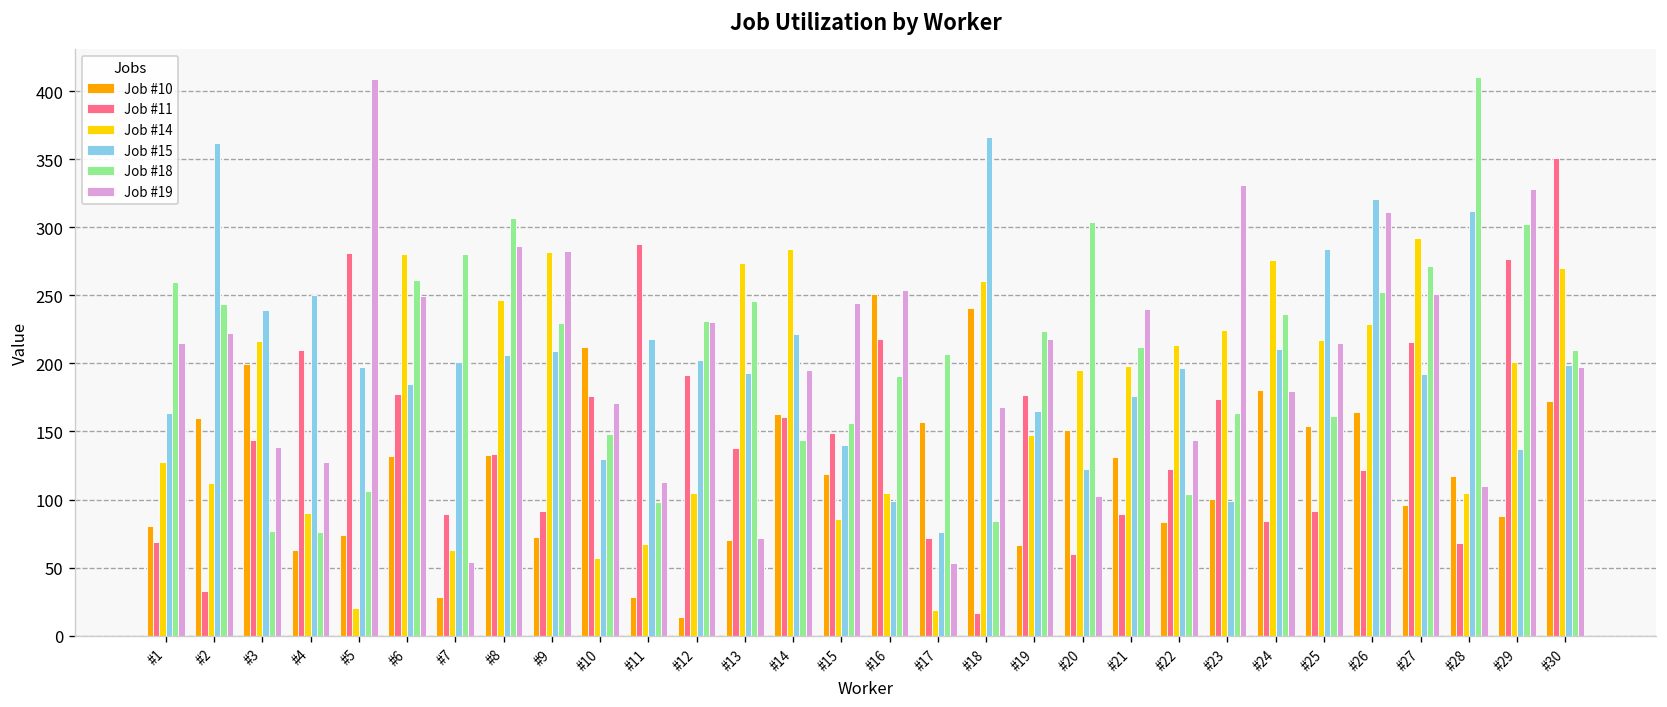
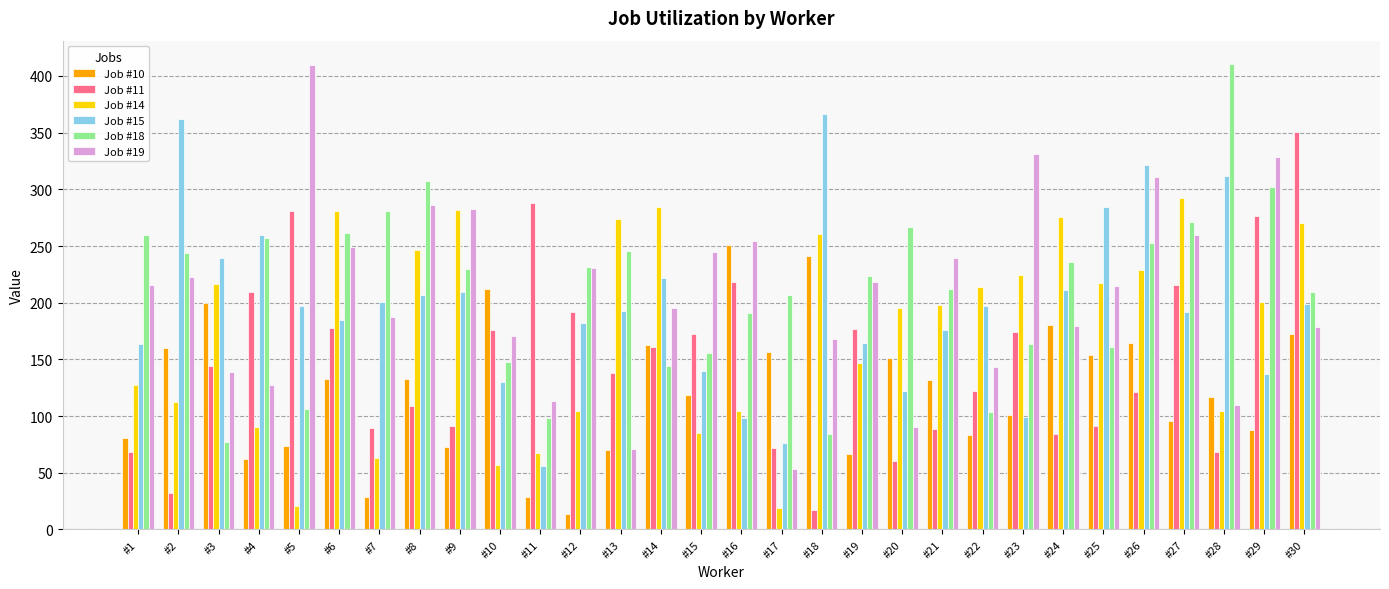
Job #15, #4: 250 -> 260
Job #18, #4: 76 -> 257
Job #19, #7: 54 -> 188
Job #11, #8: 134 -> 109
Job #15, #11: 218 -> 56
Job #15, #12: 202 -> 182
Job #11, #15: 149 -> 172
Job #18, #20: 304 -> 267
Job #19, #20: 102 -> 91
Job #19, #27: 251 -> 260
Job #19, #30: 197 -> 178
